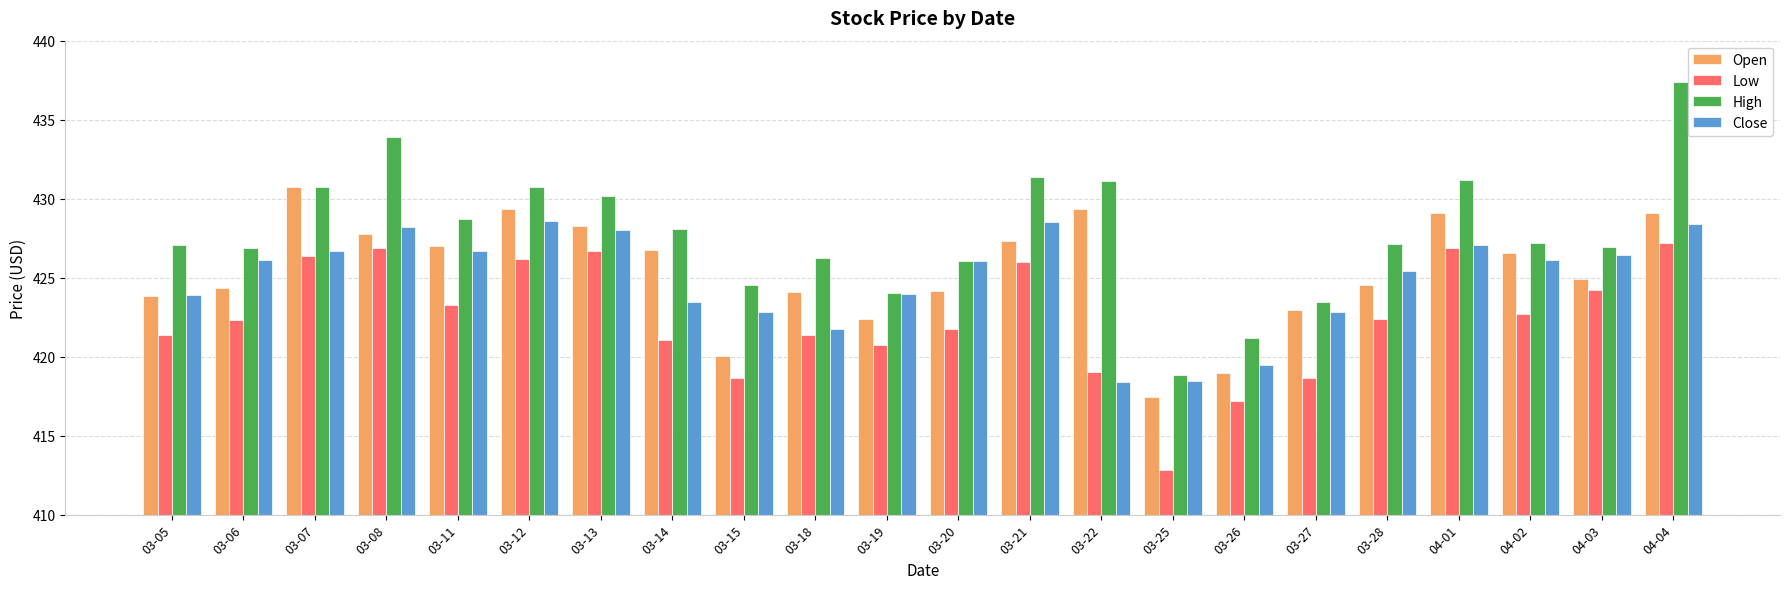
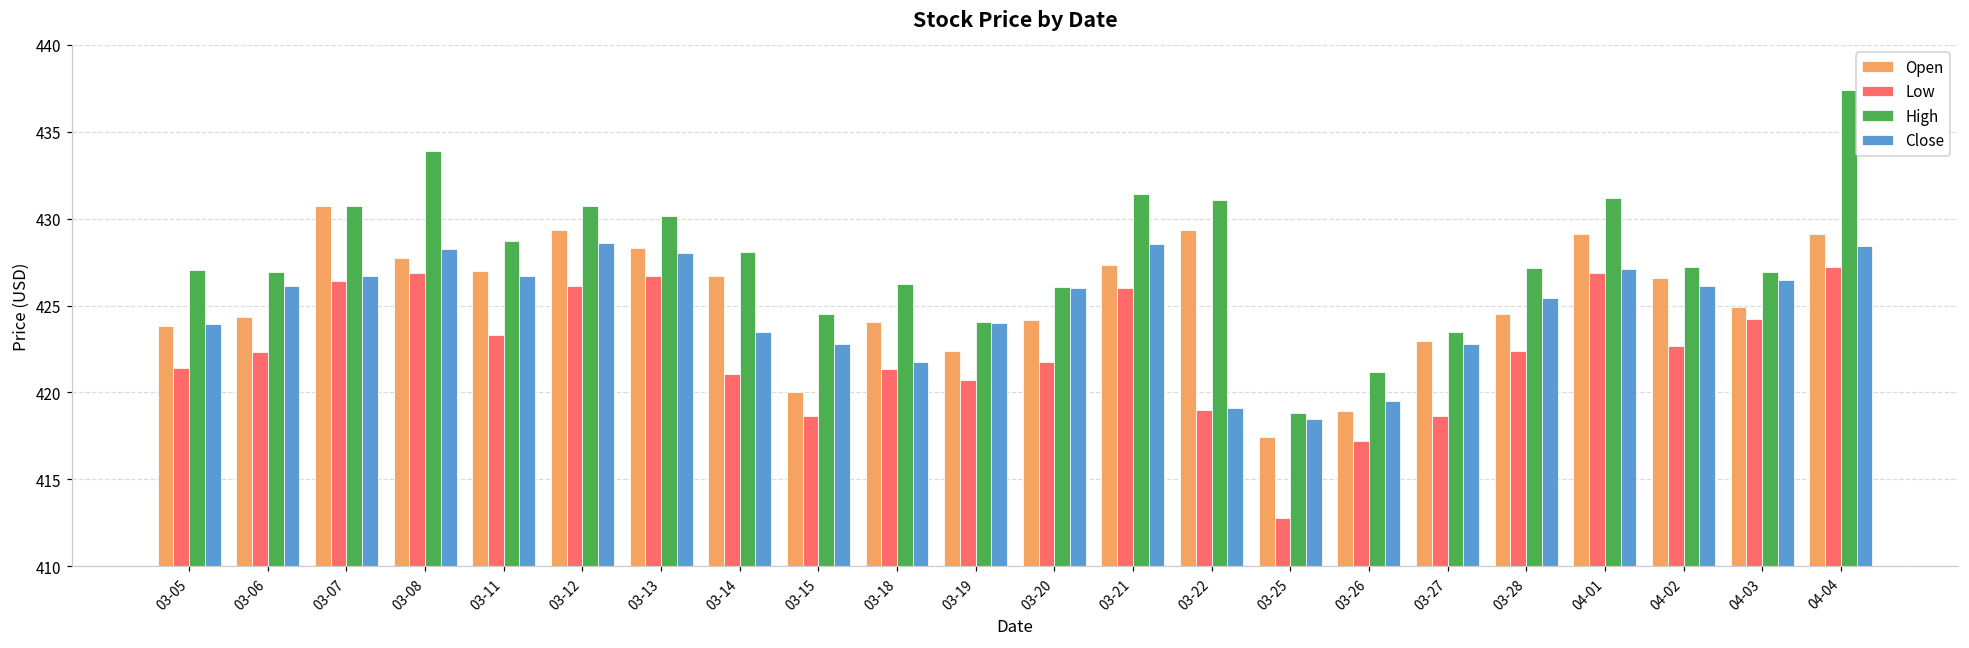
Close, 03-22: 418.4 -> 419.1
